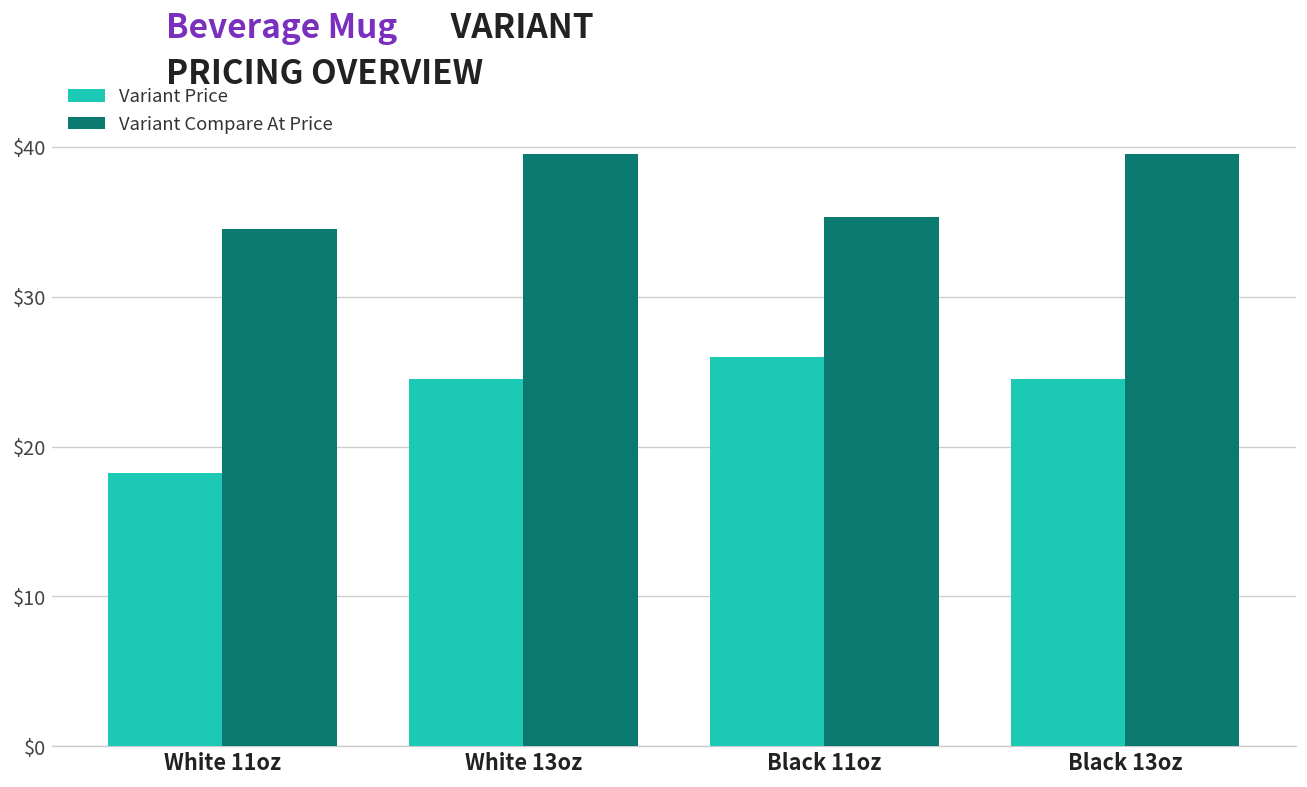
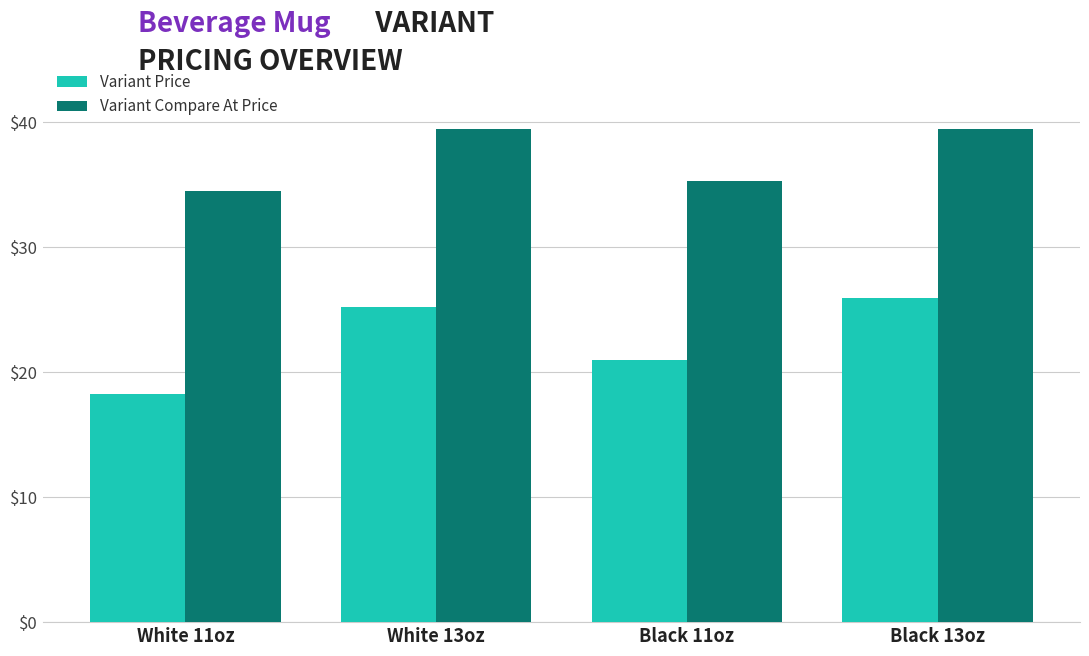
Variant Price, White 13oz: $24.5 -> $25.2
Variant Price, Black 11oz: $26.0 -> $21.0
Variant Price, Black 13oz: $24.5 -> $26.0
